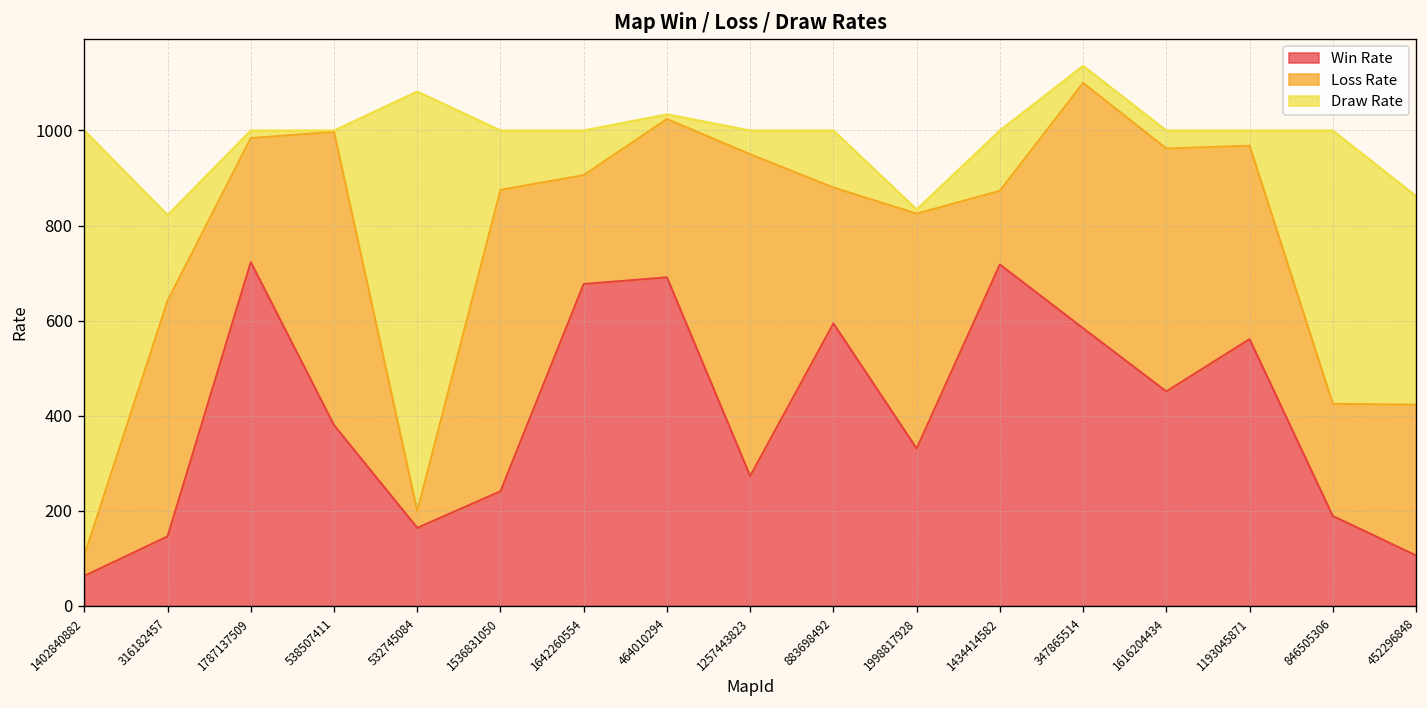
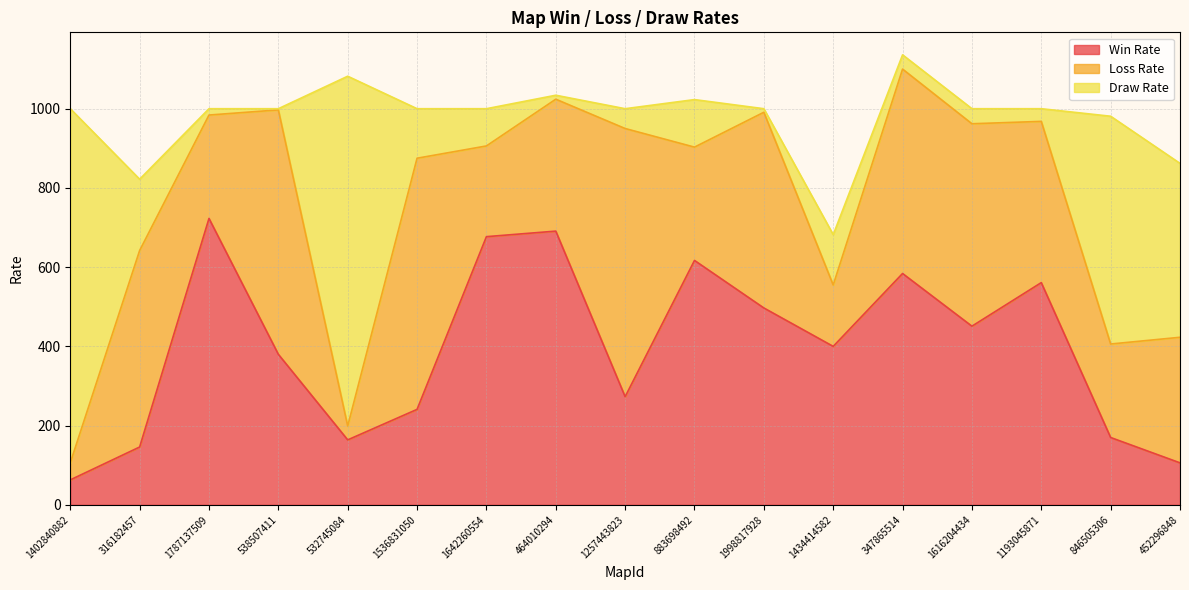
Win Rate, 883698492: 590 -> 620
Win Rate, 1998817928: 330 -> 500
Win Rate, 1434414582: 720 -> 400
Win Rate, 846505306: 190 -> 170
